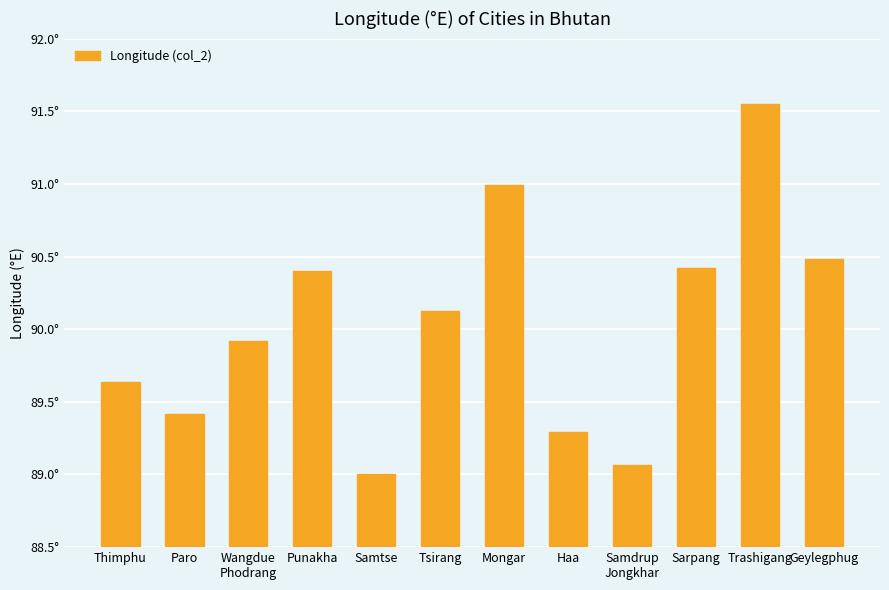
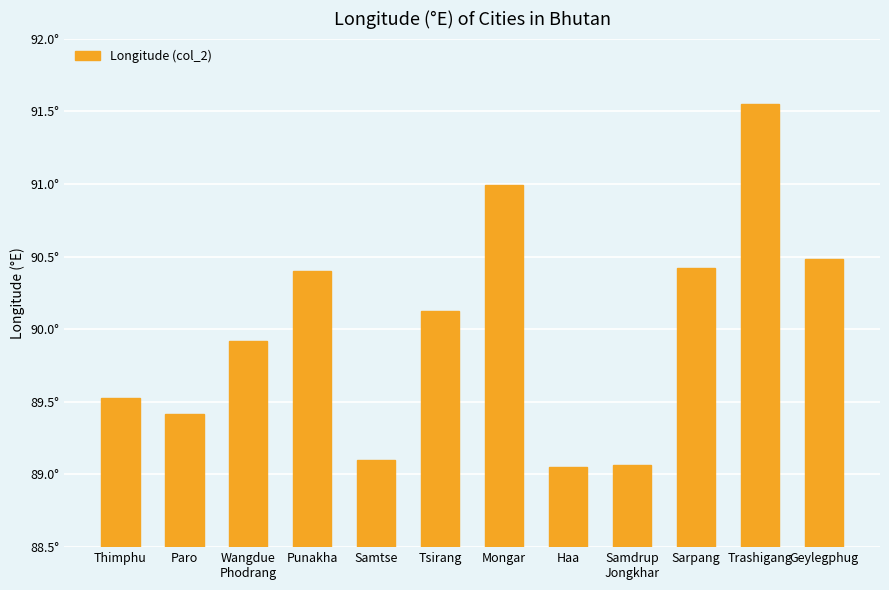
Thimphu: 89.63° -> 89.52°
Samtse: 89.0° -> 89.1°
Haa: 89.29° -> 89.05°
